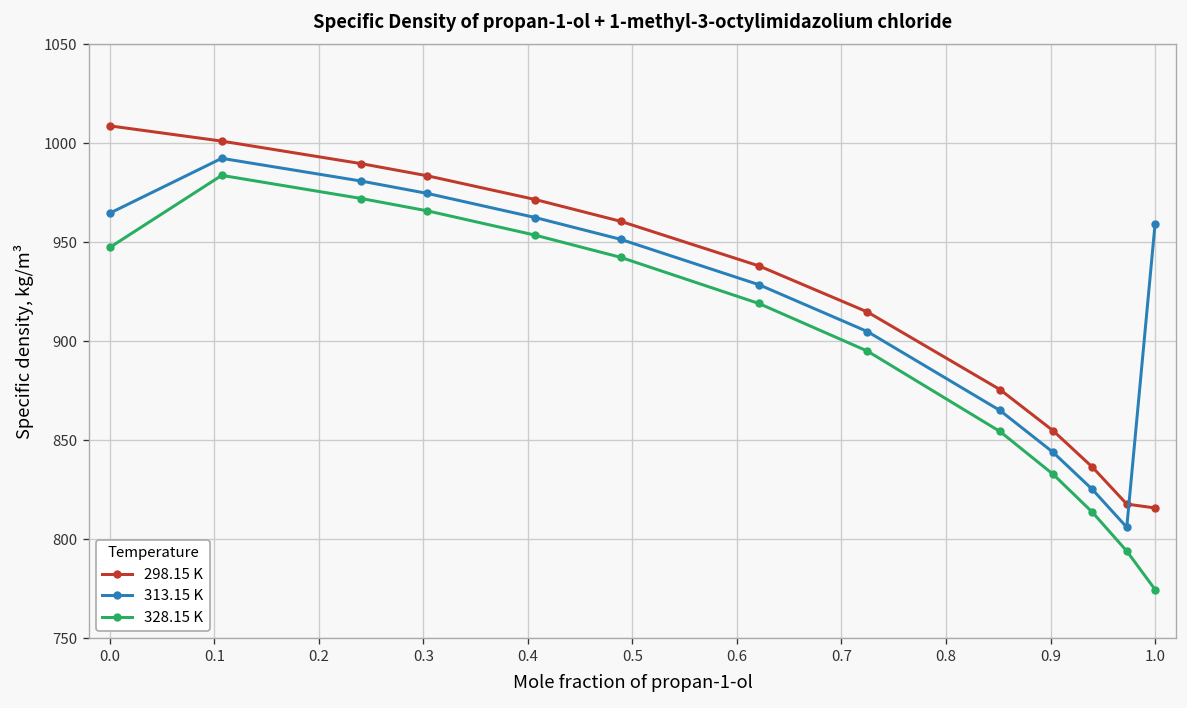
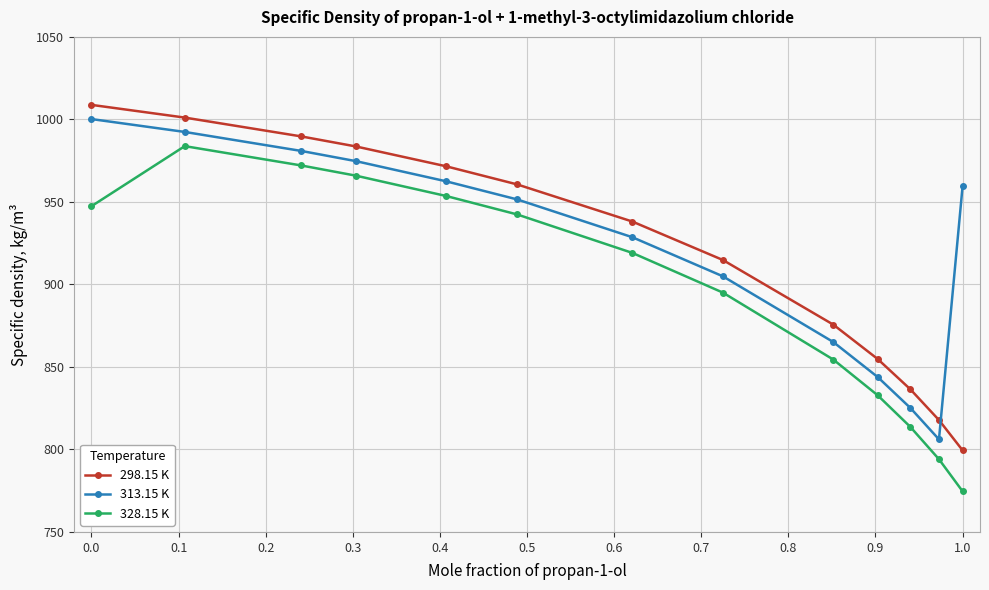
313.15 K, 0.0: 965 -> 1000
298.15 K, 1.0: 816 -> 799
